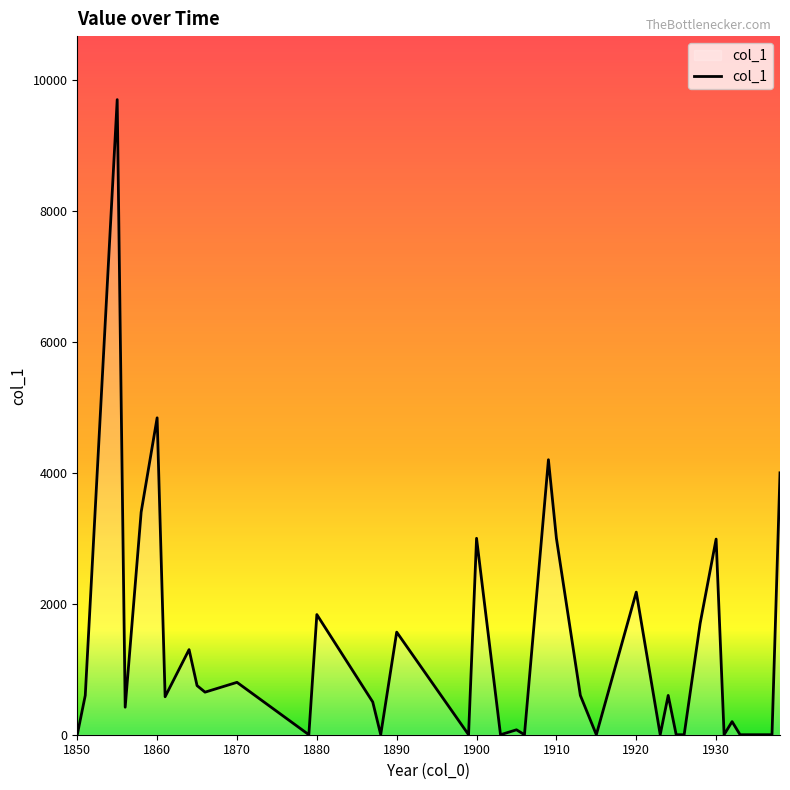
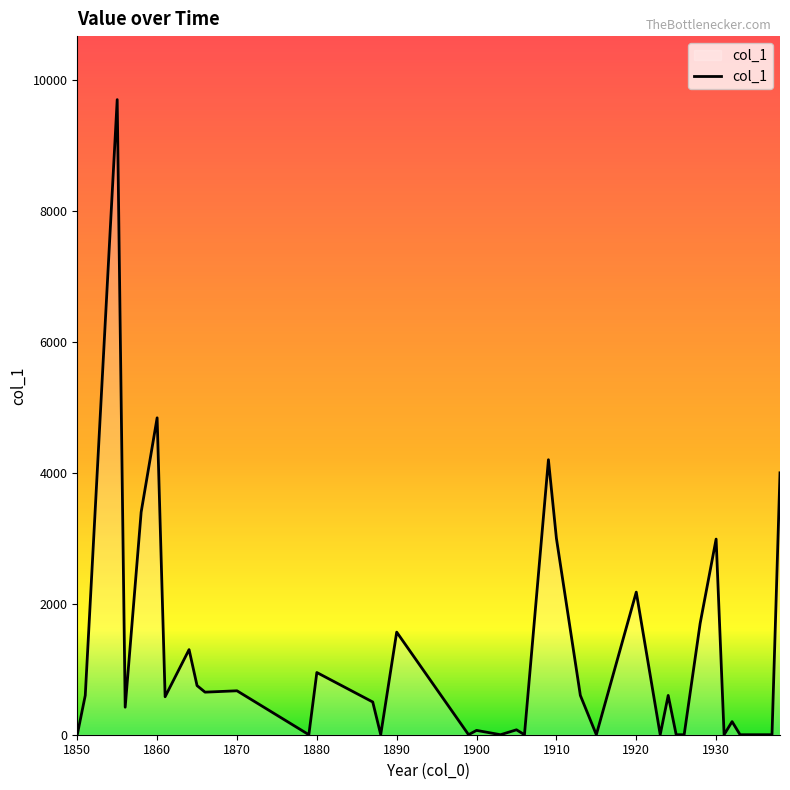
1870: 800 -> 700
1880: 1800 -> 1000
1900: 3000 -> 100
